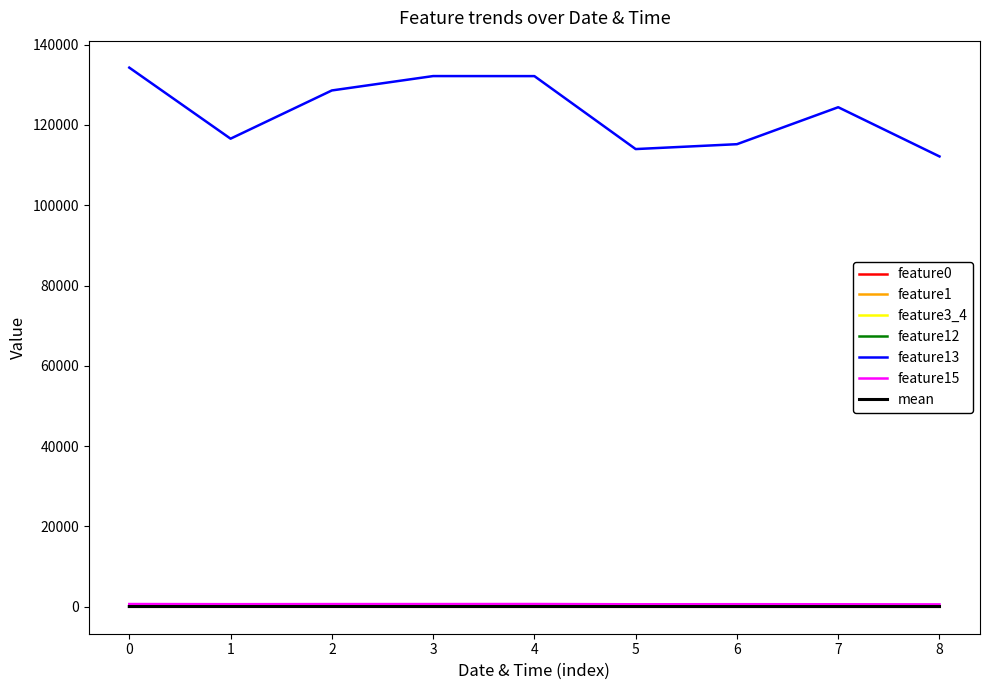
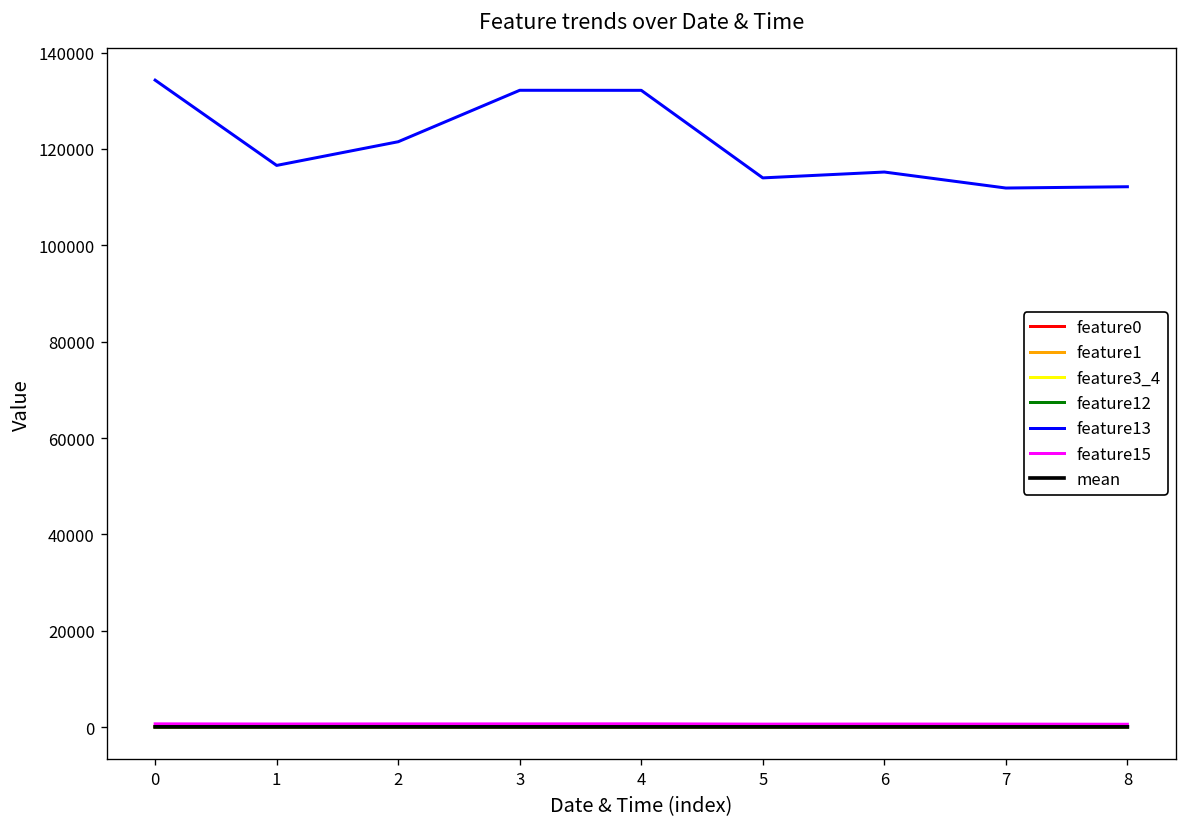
feature13, 2: 129000 -> 121000
feature13, 7: 124000 -> 112000
